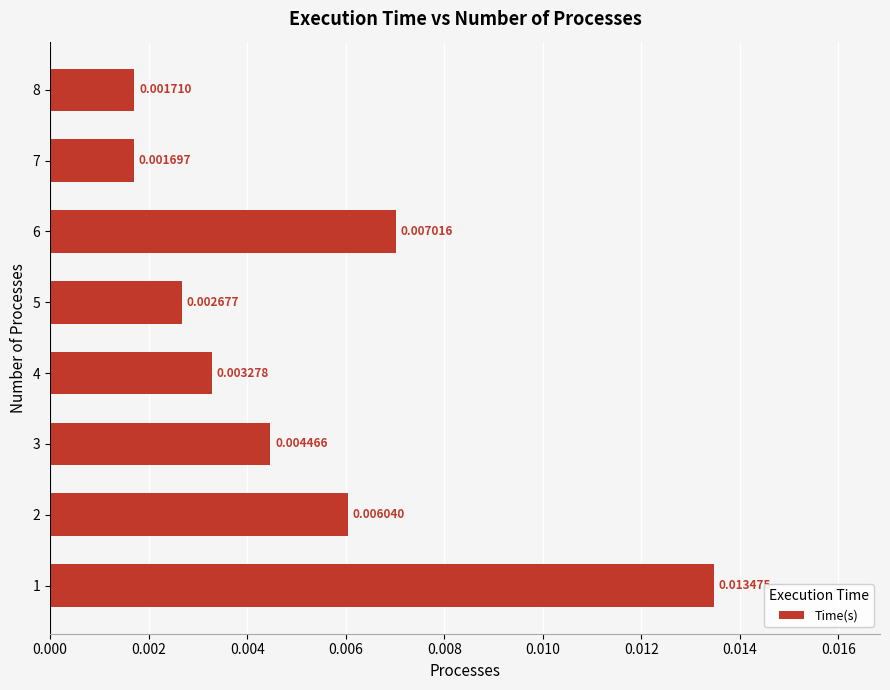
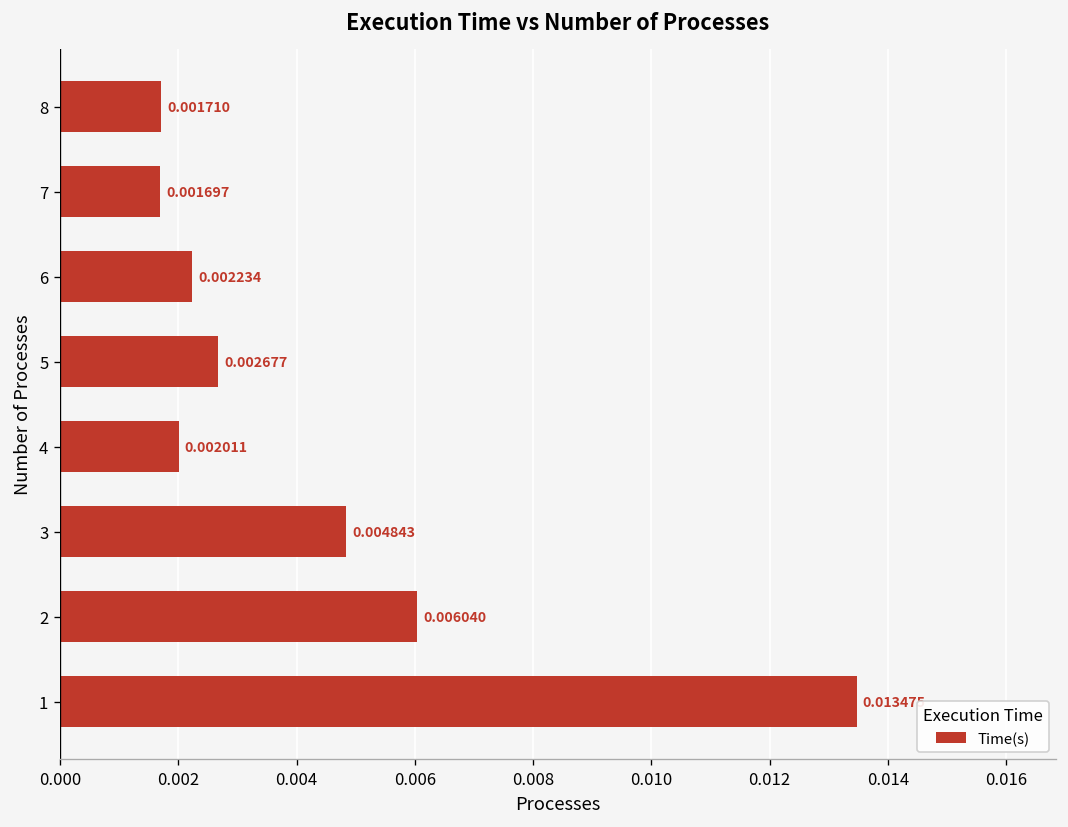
6: 0.007016 -> 0.002234
4: 0.003278 -> 0.002011
3: 0.004466 -> 0.004843
